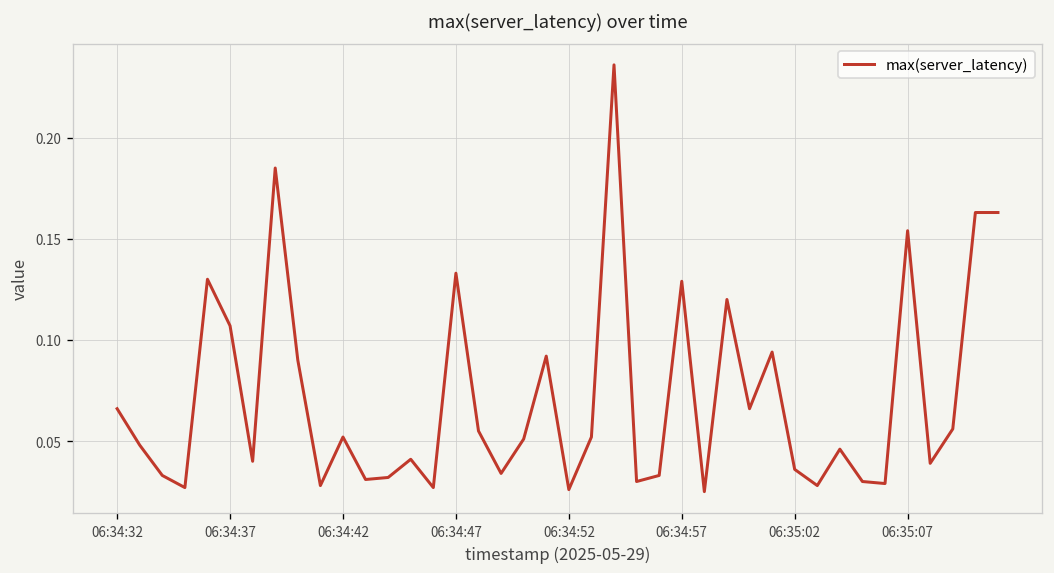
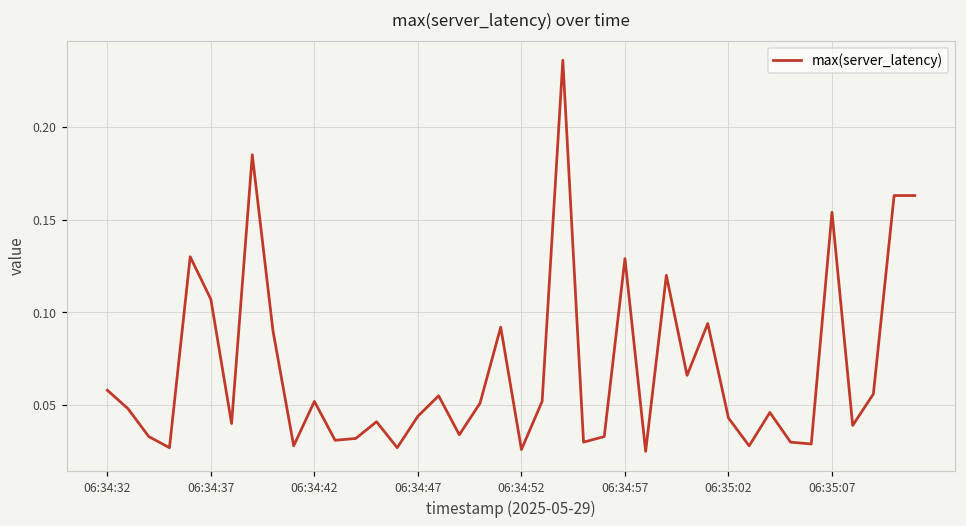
06:34:32: 0.066 -> 0.058
06:34:47: 0.133 -> 0.044
06:35:02: 0.036 -> 0.043
